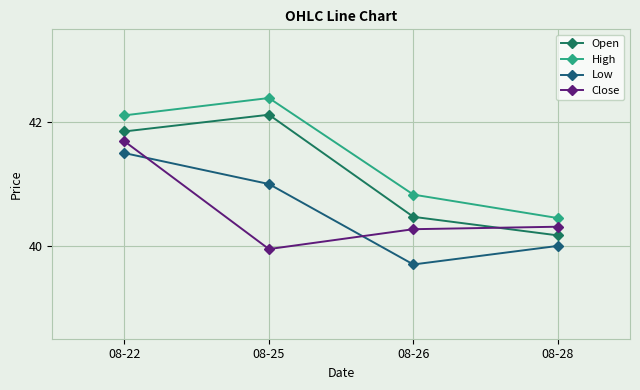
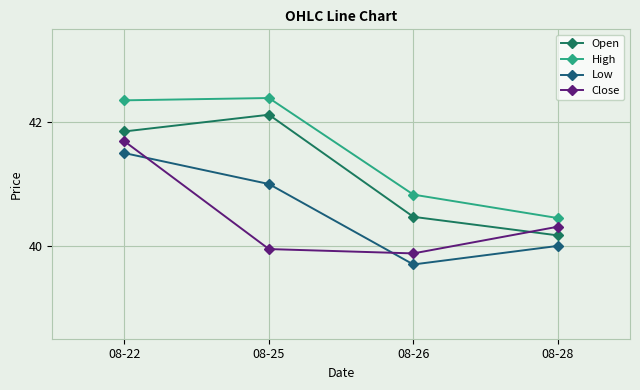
High, 08-22: 42.1 -> 42.4
Close, 08-26: 40.3 -> 39.9
